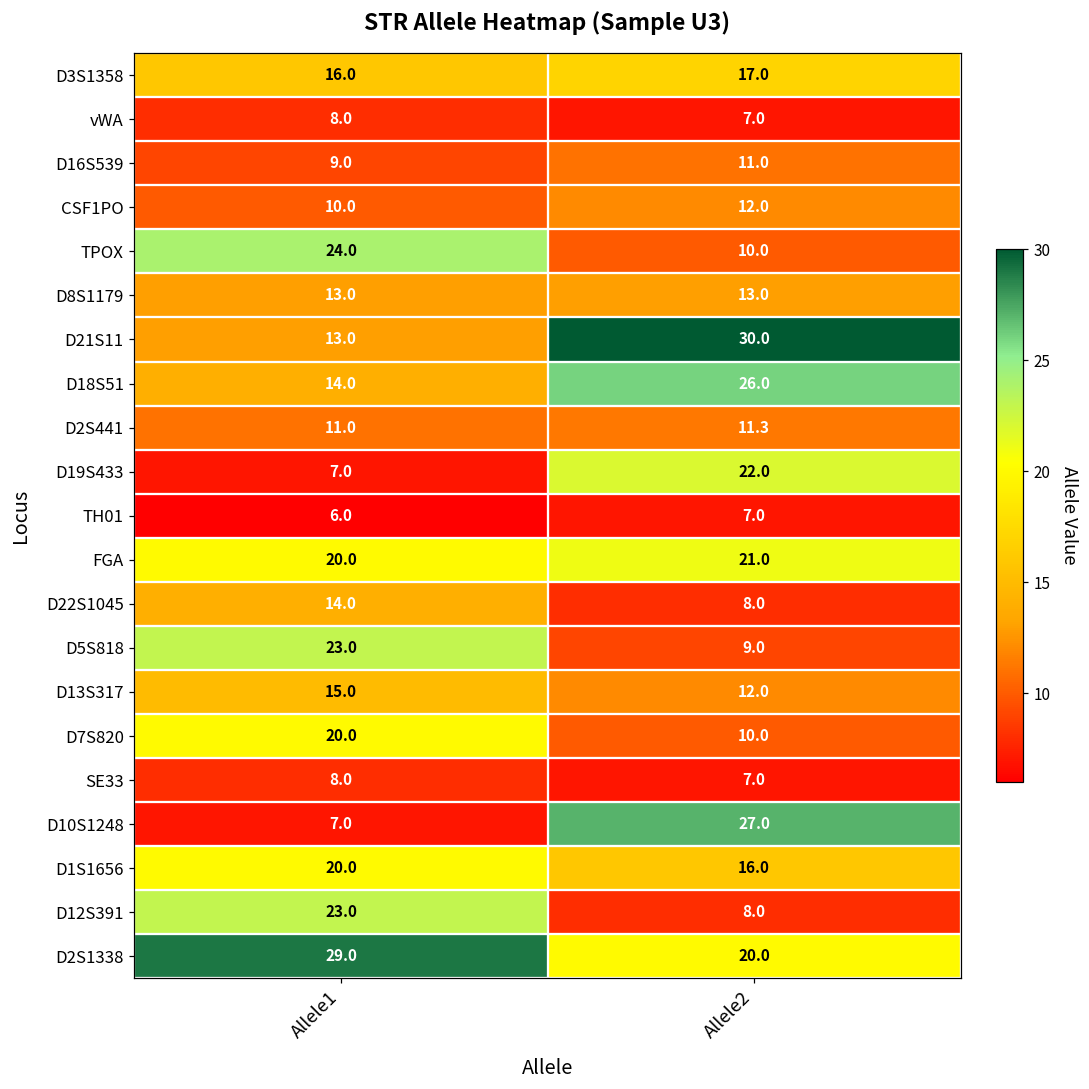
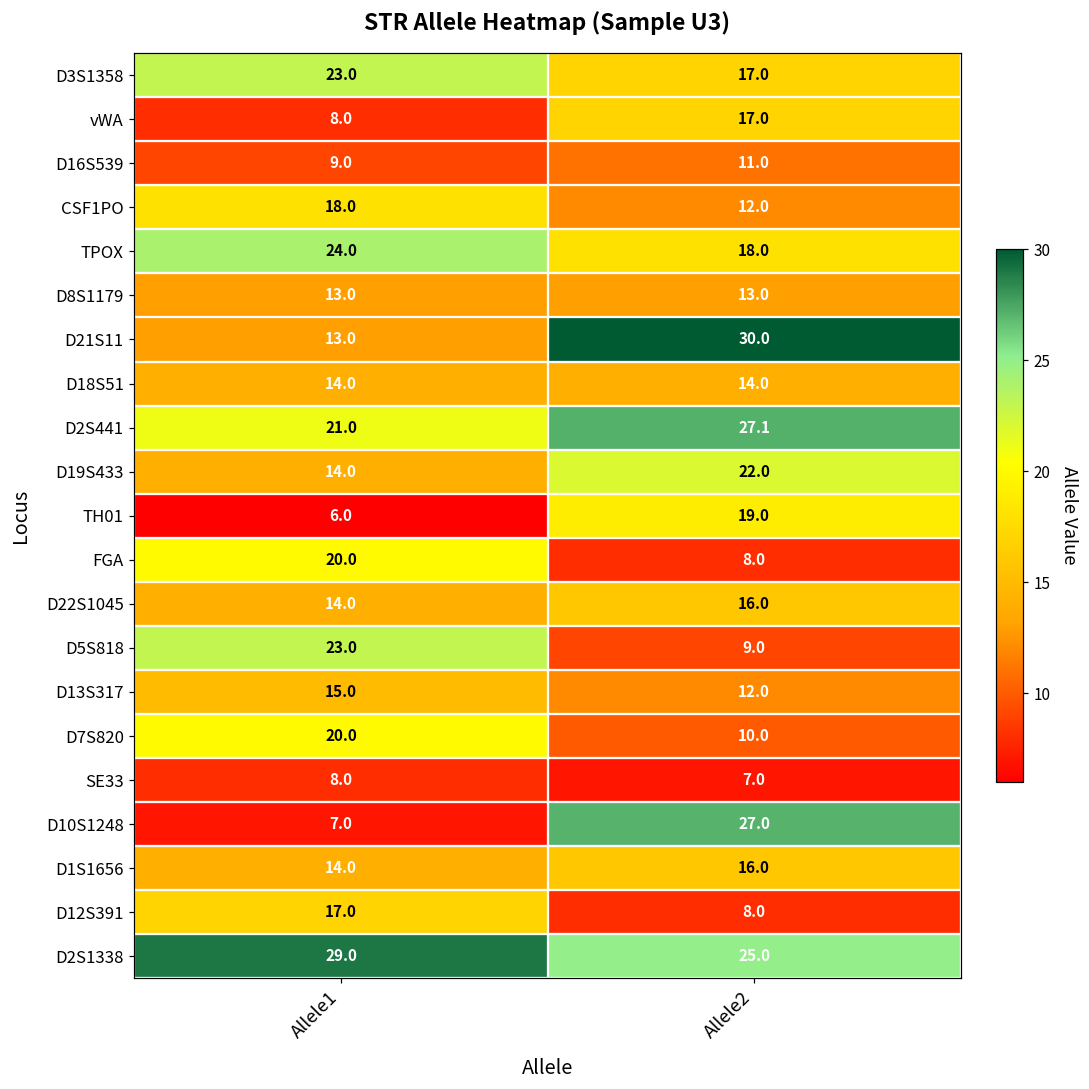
D3S1358, Allele1: 16.0 -> 23.0
vWA, Allele2: 7.0 -> 17.0
CSF1PO, Allele1: 10.0 -> 18.0
TPOX, Allele2: 10.0 -> 18.0
D18S51, Allele2: 26.0 -> 14.0
D2S441, Allele1: 11.0 -> 21.0
D2S441, Allele2: 11.3 -> 27.1
D19S433, Allele1: 7.0 -> 14.0
TH01, Allele2: 7.0 -> 19.0
FGA, Allele2: 21.0 -> 8.0
D22S1045, Allele2: 8.0 -> 16.0
D1S1656, Allele1: 20.0 -> 14.0
D12S391, Allele1: 23.0 -> 17.0
D2S1338, Allele2: 20.0 -> 25.0
